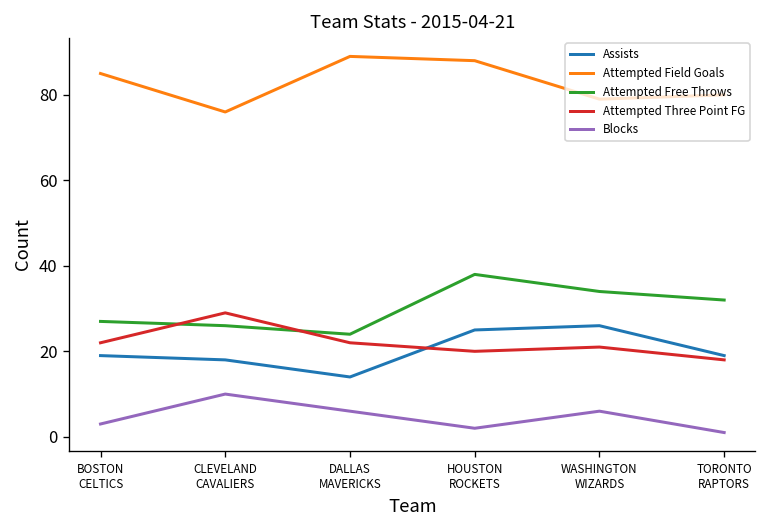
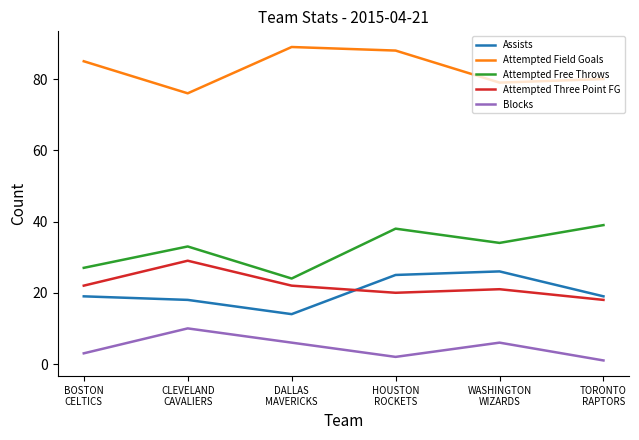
Attempted Free Throws, CLEVELAND CAVALIERS: 26 -> 33
Attempted Free Throws, TORONTO RAPTORS: 32 -> 39
